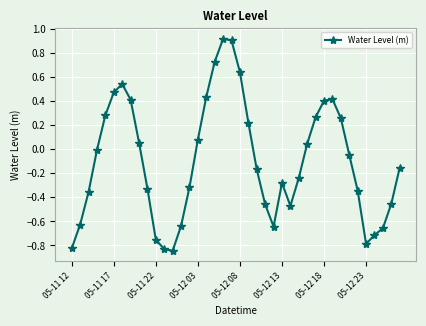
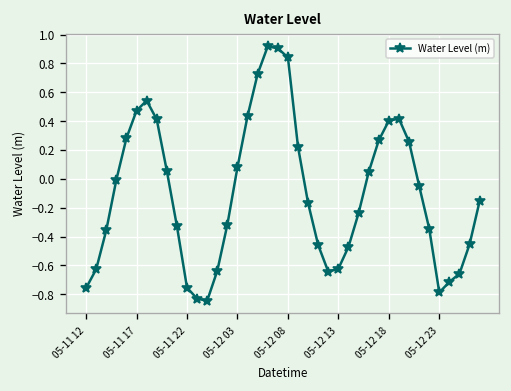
05-11 12: -0.82 -> -0.76
05-12 08: 0.64 -> 0.84
05-12 13: -0.28 -> -0.62
